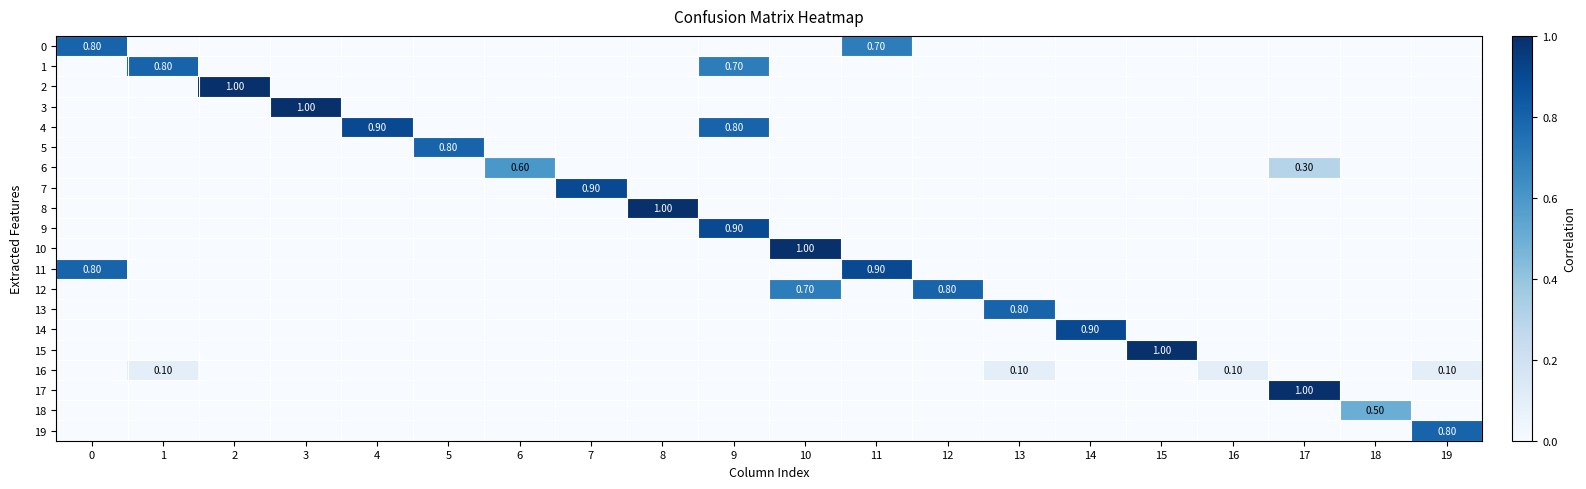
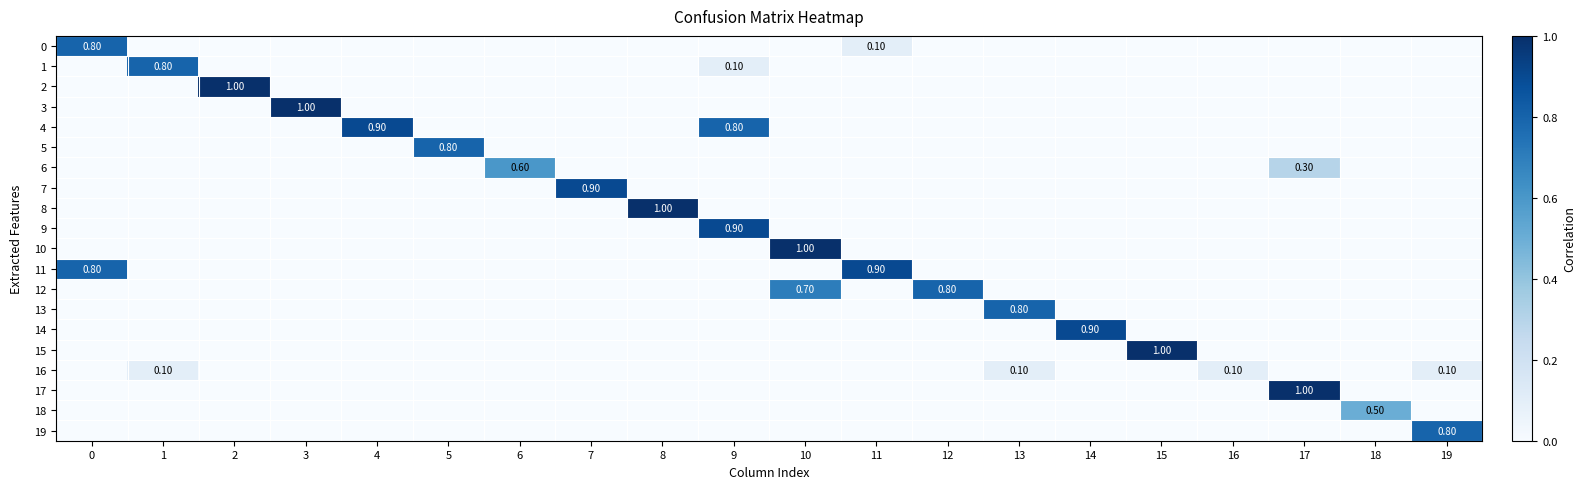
0, 11: 0.70 -> 0.10
1, 9: 0.70 -> 0.10
